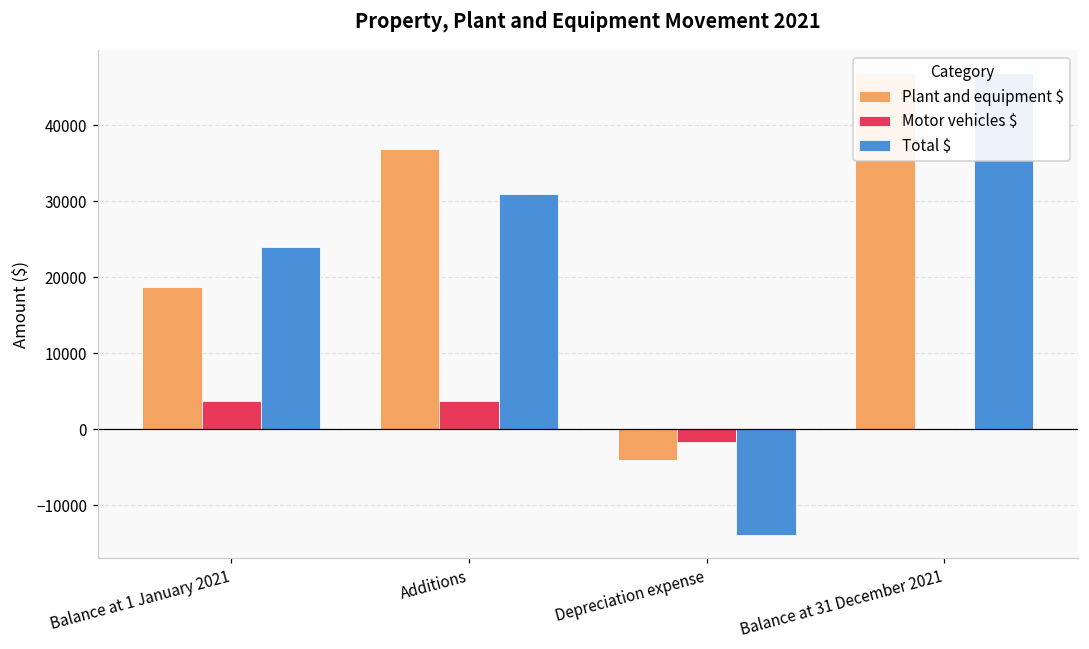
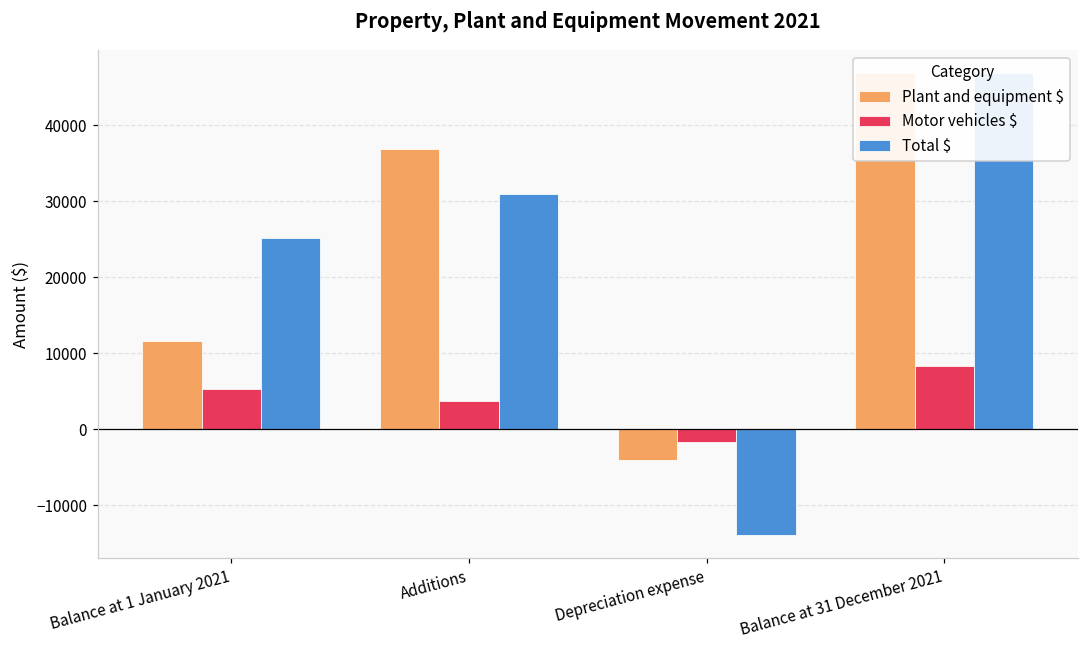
Plant and equipment $, Balance at 1 January 2021: 19000 -> 12000
Motor vehicles $, Balance at 1 January 2021: 4000 -> 5000
Total $, Balance at 1 January 2021: 24000 -> 25000
Motor vehicles $, Balance at 31 December 2021: 0 -> 8000
